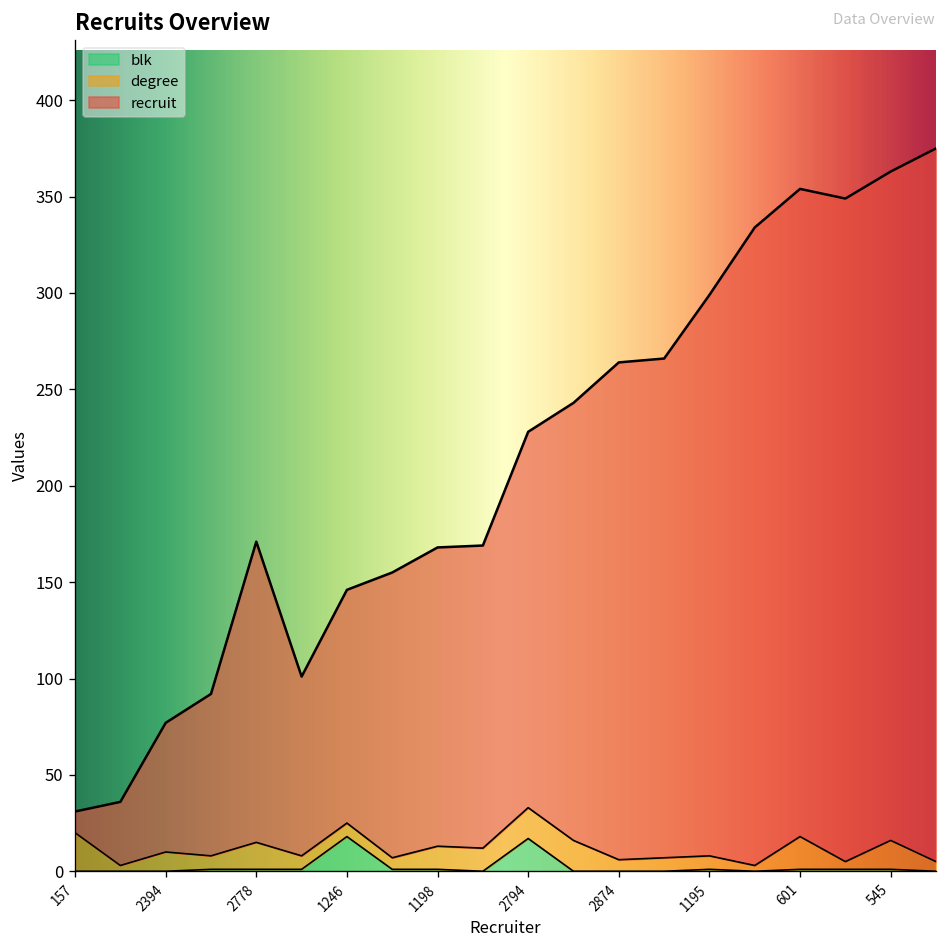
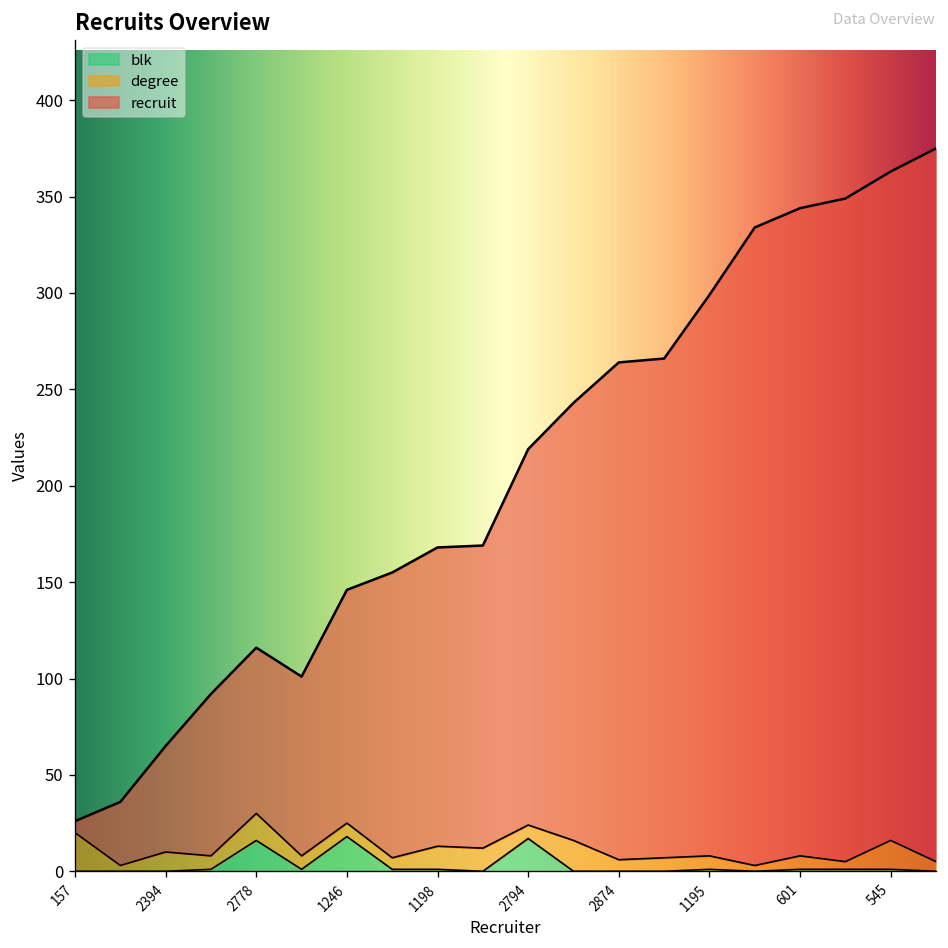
recruit, 157: 11 -> 6
recruit, 2394: 67 -> 55
blk, 2778: 1 -> 16
recruit, 2778: 156 -> 86
degree, 2794: 16 -> 7
degree, 601: 17 -> 7
